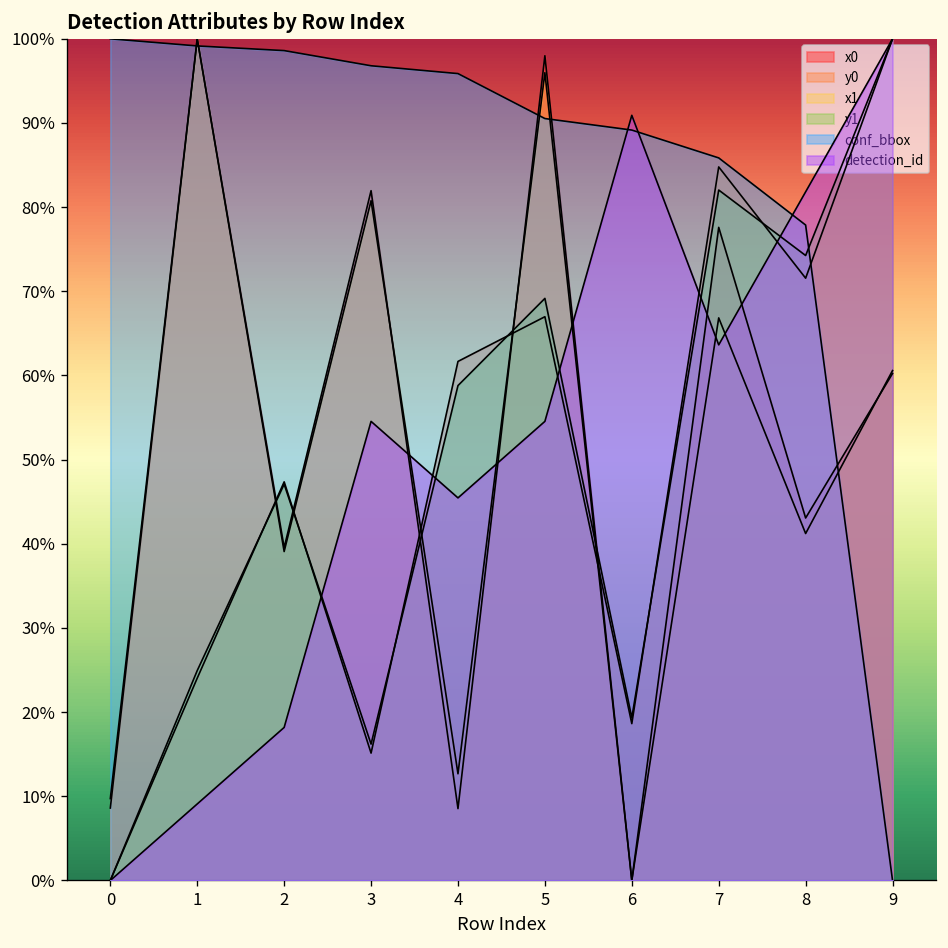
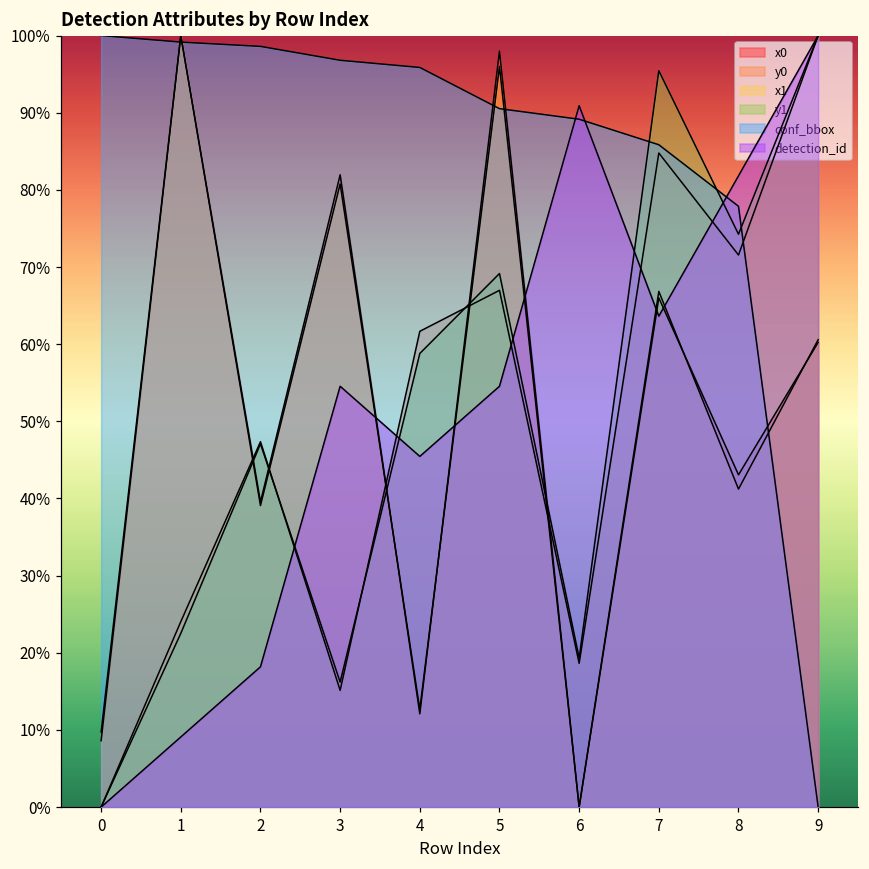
y1, 1: 25% -> 23%
x0, 4: 9% -> 12%
x0, 7: 78% -> 66%
y1, 7: 82% -> 95%
